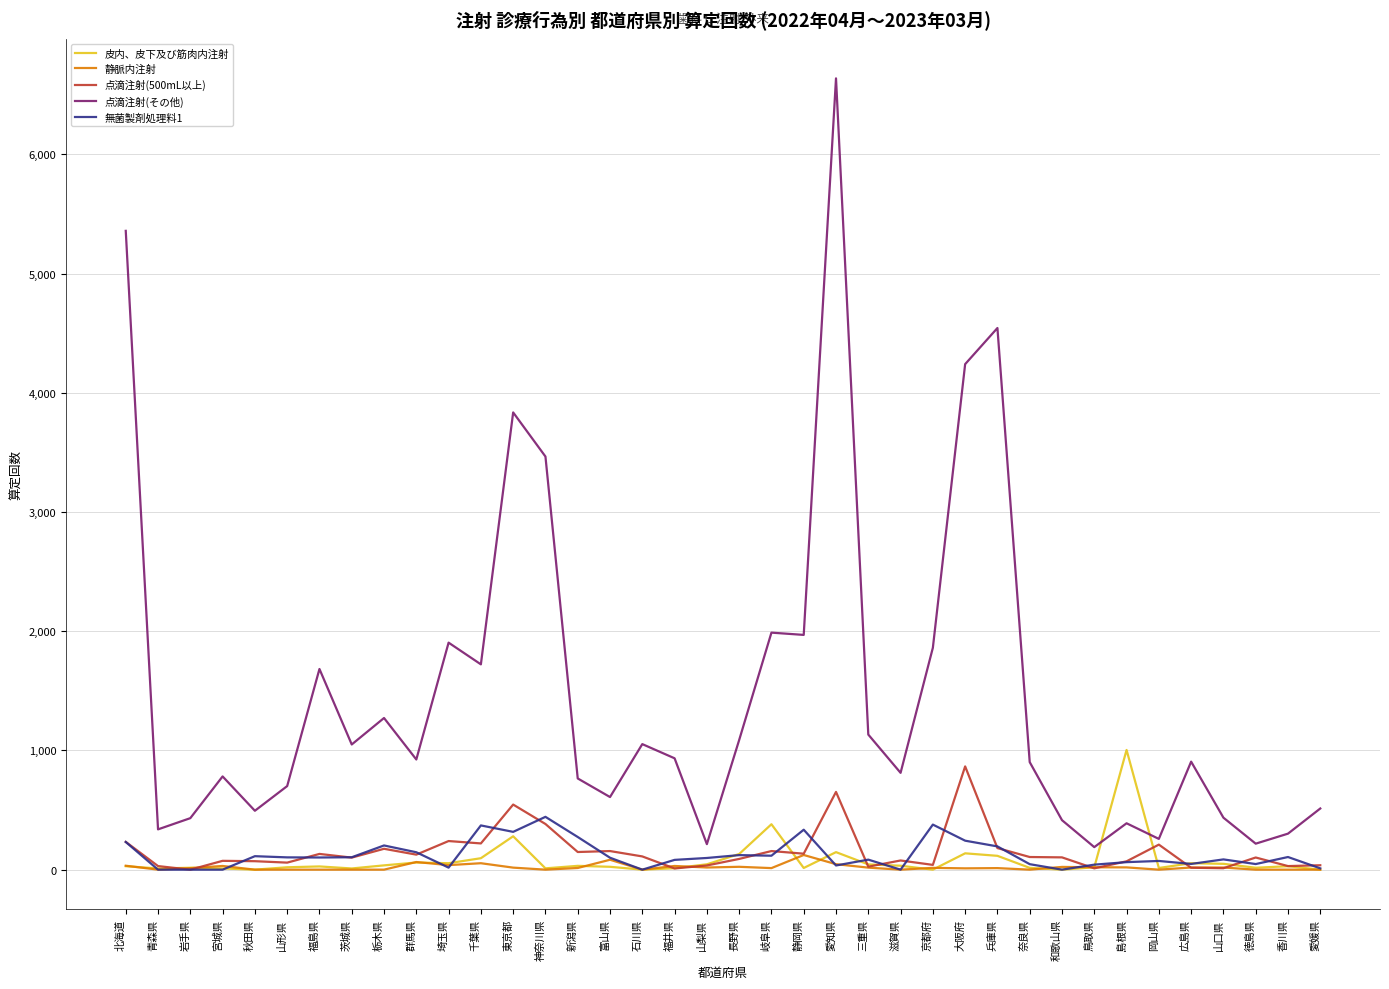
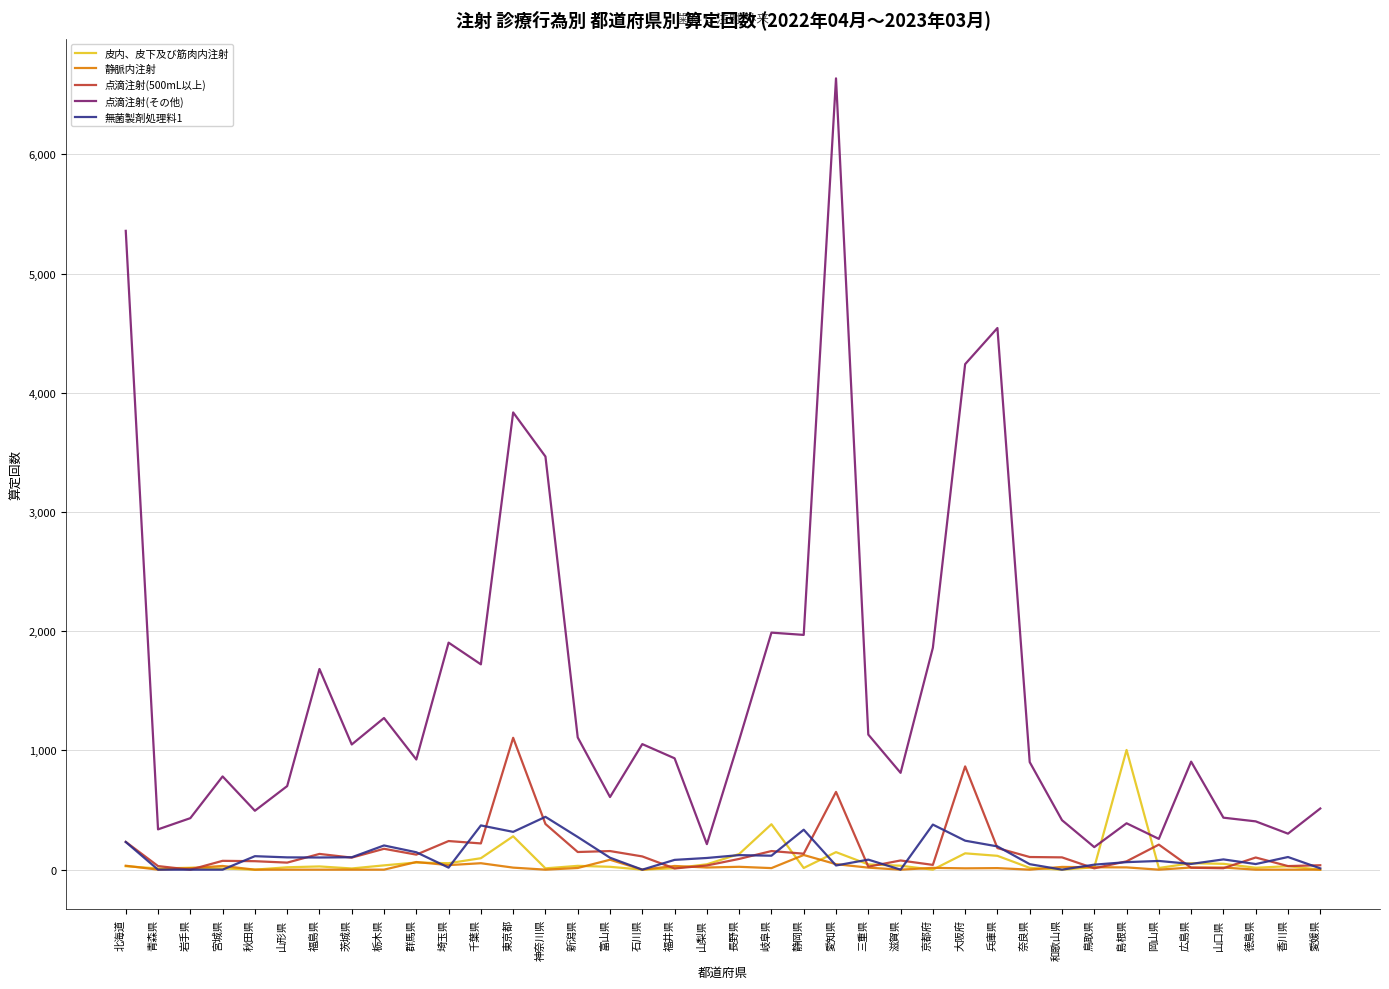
点滴注射(500mL以上), 東京都: 550 -> 1,110
点滴注射(その他), 新潟県: 770 -> 1,110
点滴注射(その他), 徳島県: 220 -> 410
